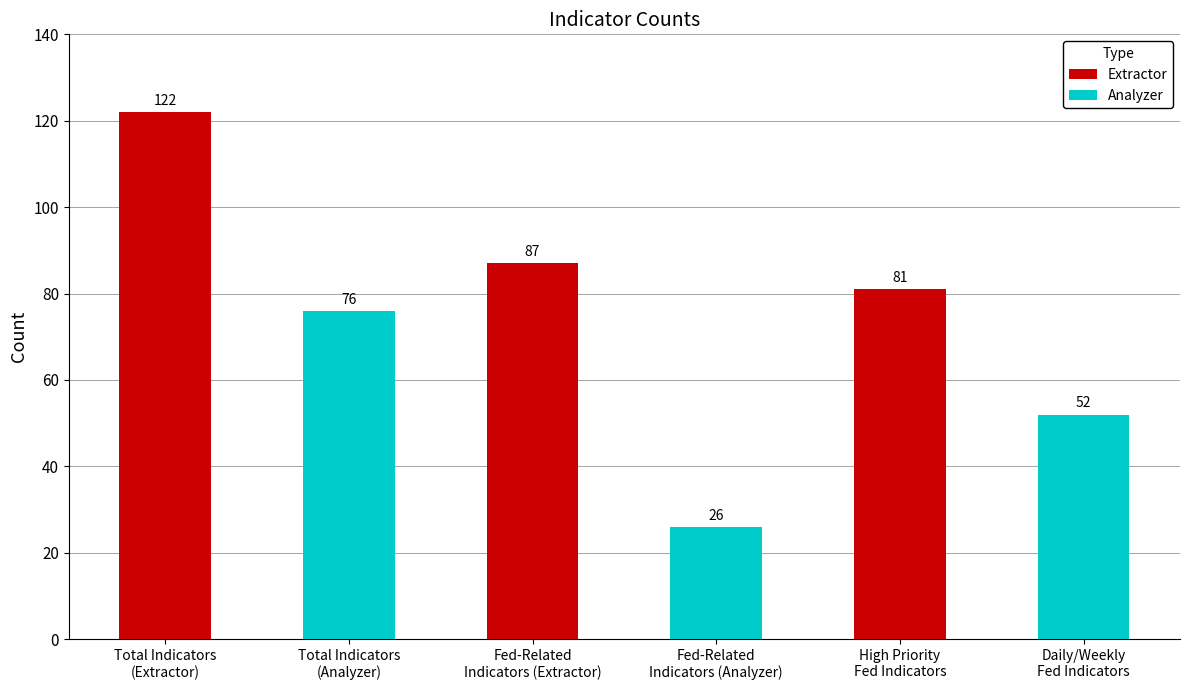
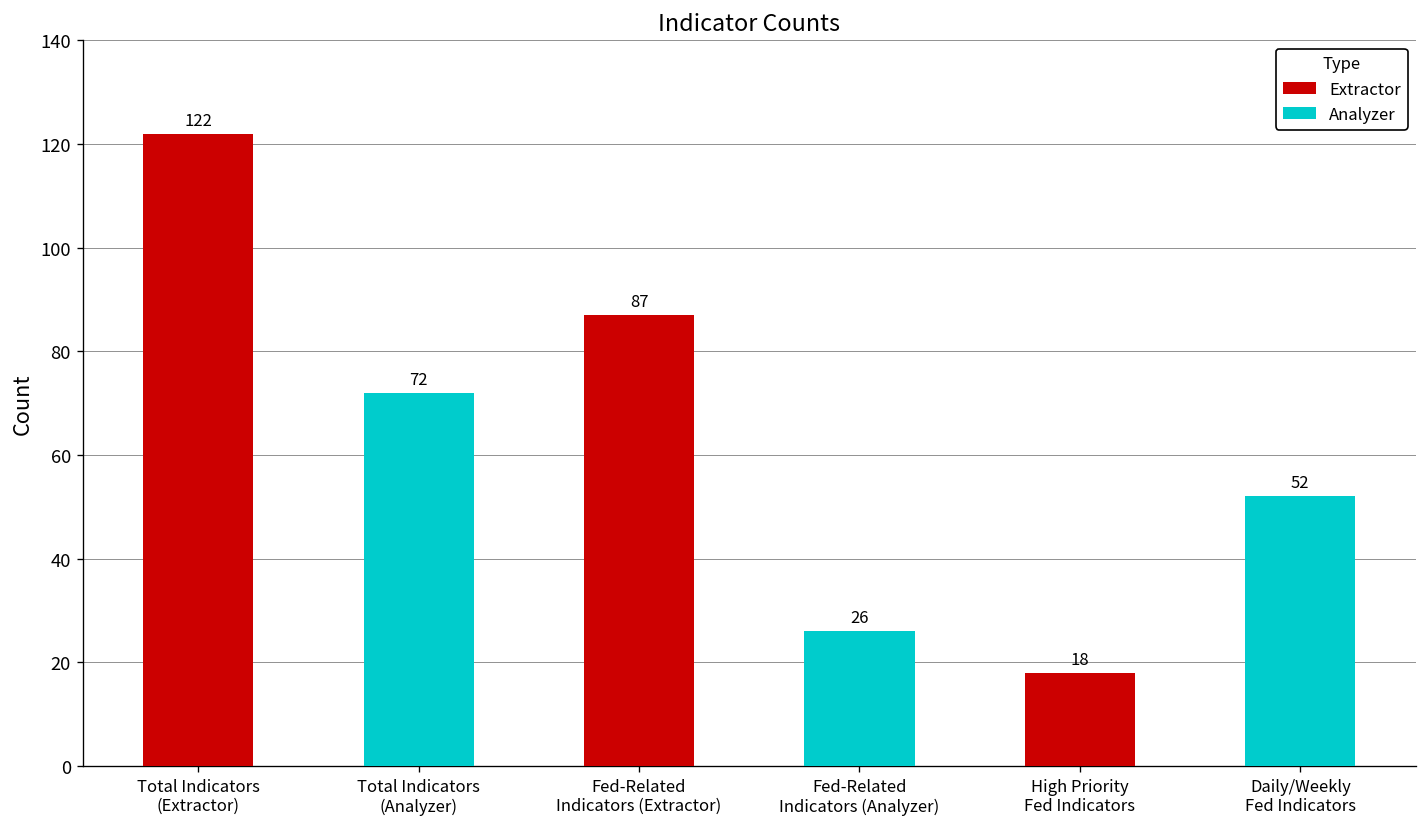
Analyzer, Total Indicators (Analyzer): 76 -> 72
Extractor, High Priority Fed Indicators: 81 -> 18
